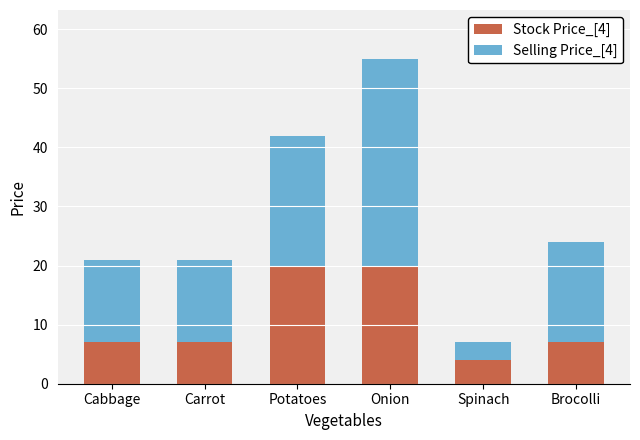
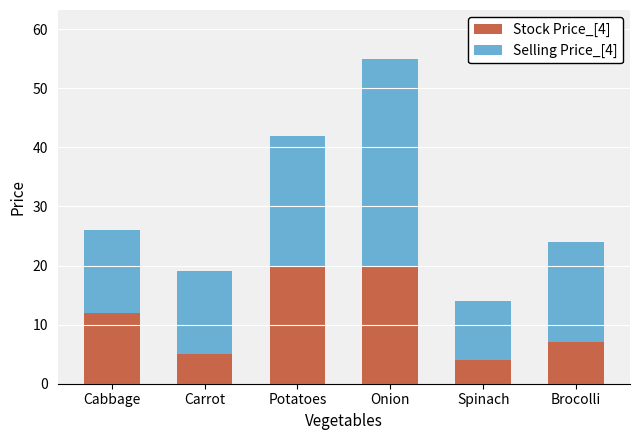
Stock Price_[4], Cabbage: 7 -> 12
Stock Price_[4], Carrot: 7 -> 5
Selling Price_[4], Spinach: 3 -> 10
